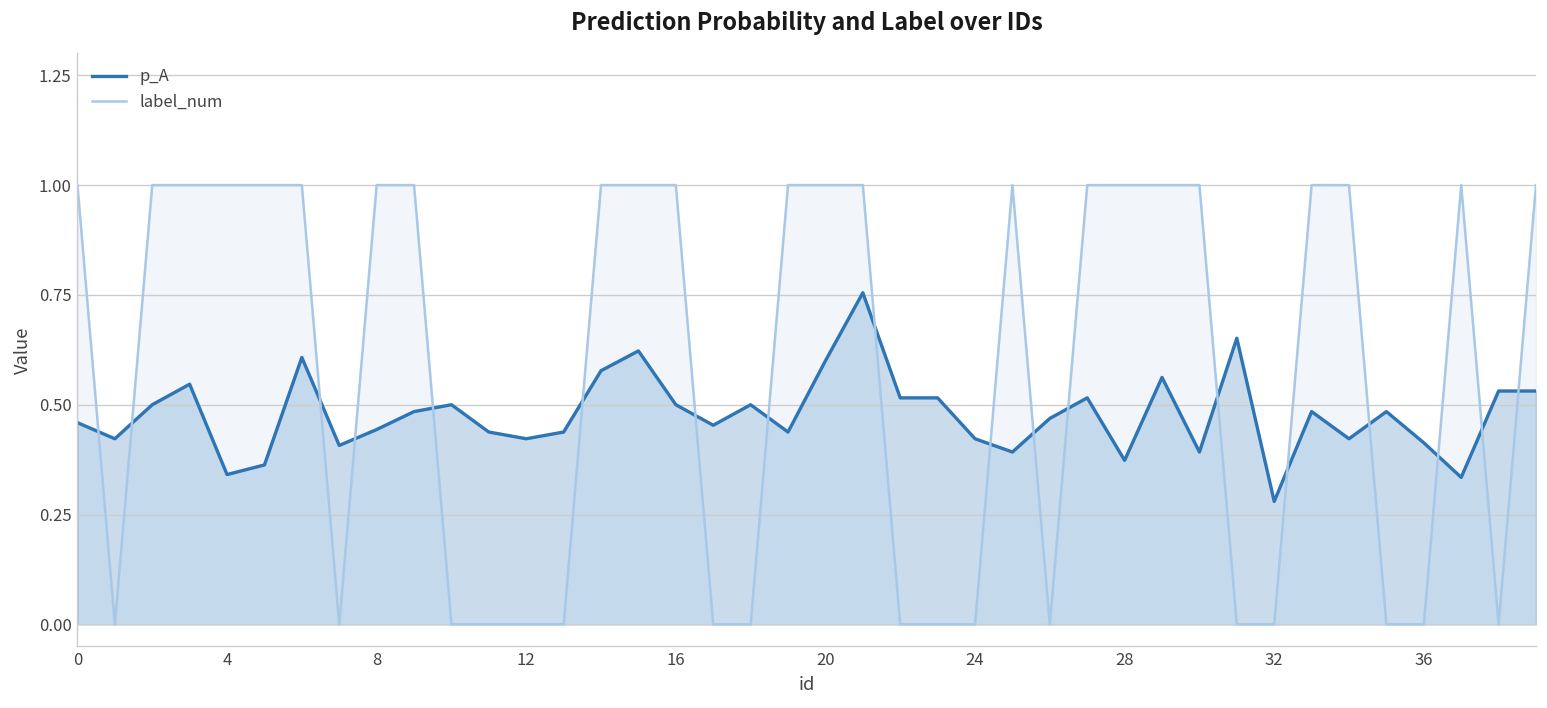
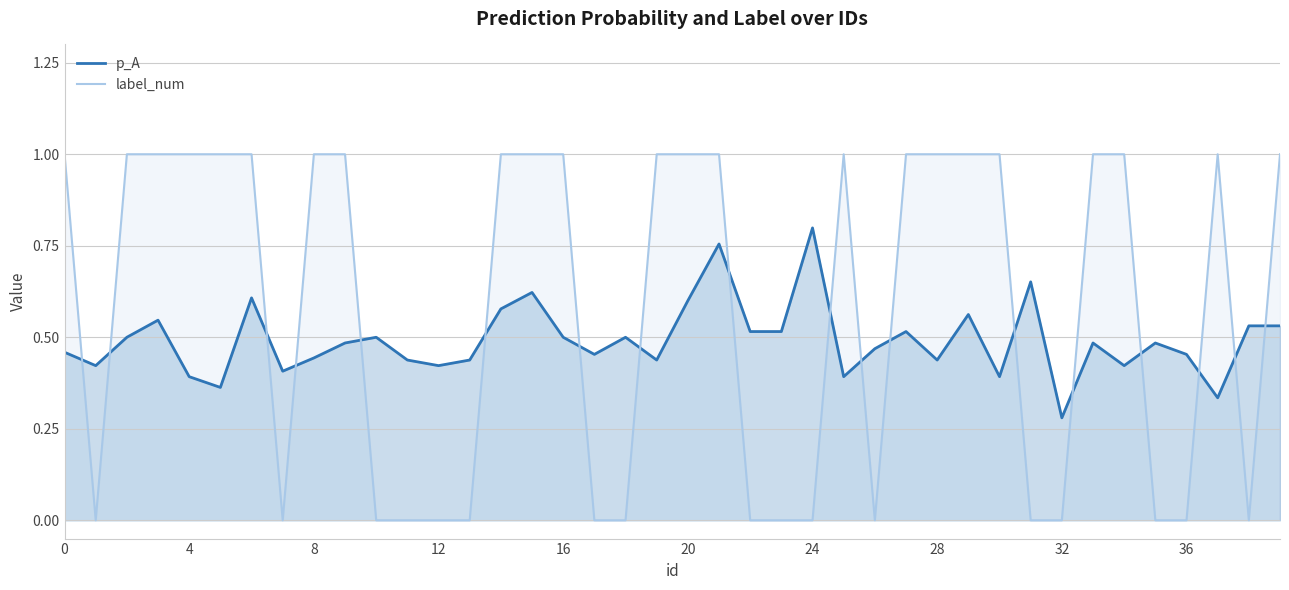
p_A, 4: 0.34 -> 0.39
p_A, 24: 0.42 -> 0.80
p_A, 28: 0.37 -> 0.44
p_A, 36: 0.41 -> 0.45
